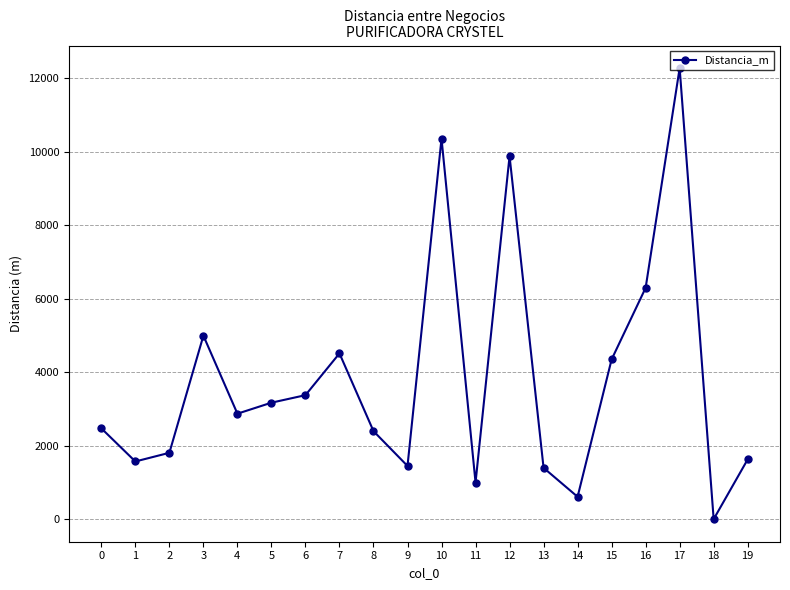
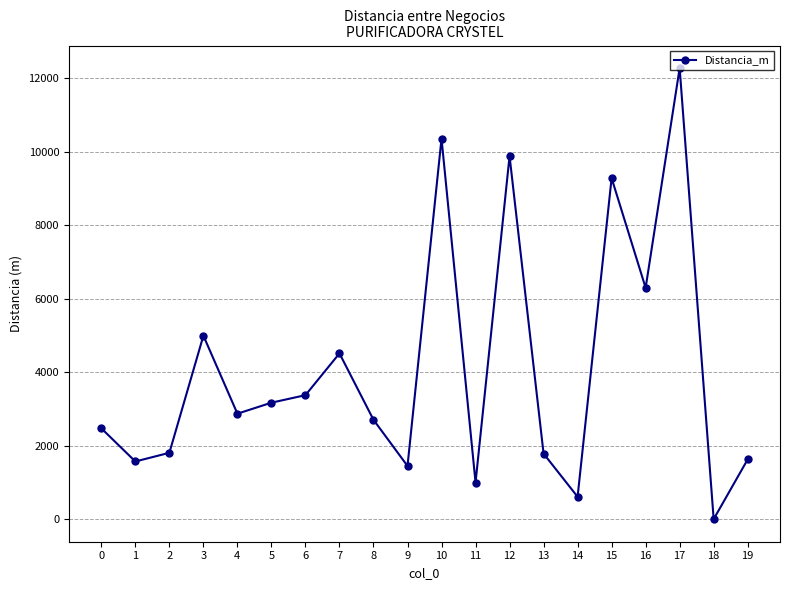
8: 2400 -> 2700
13: 1400 -> 1800
15: 4300 -> 9300
